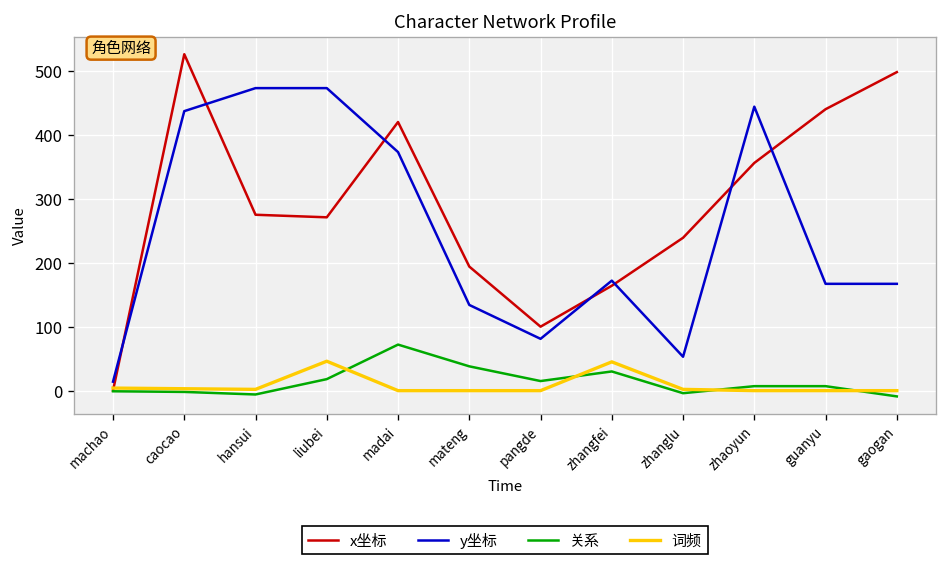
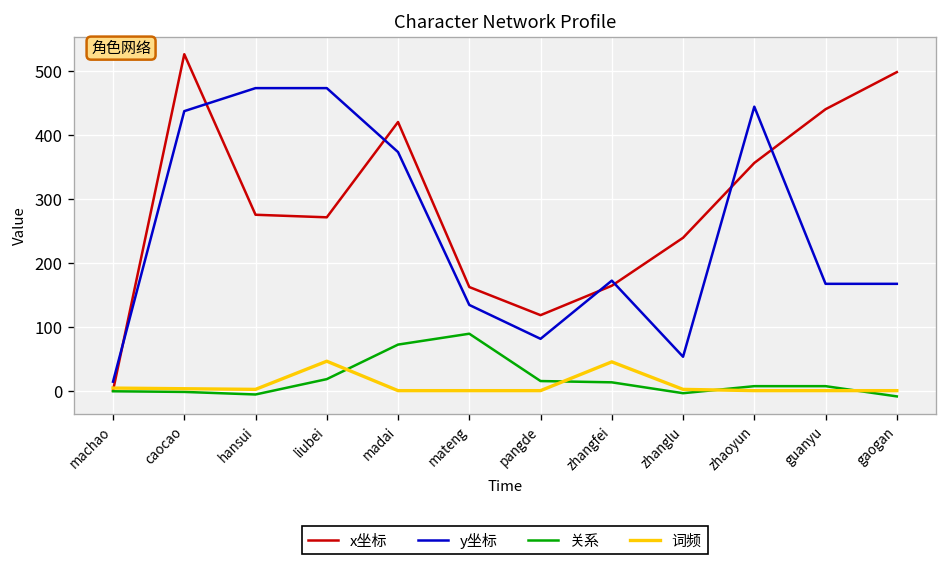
x坐标, mateng: 200 -> 160
关系, mateng: 40 -> 90
x坐标, pangde: 100 -> 120
关系, zhangfei: 30 -> 10
